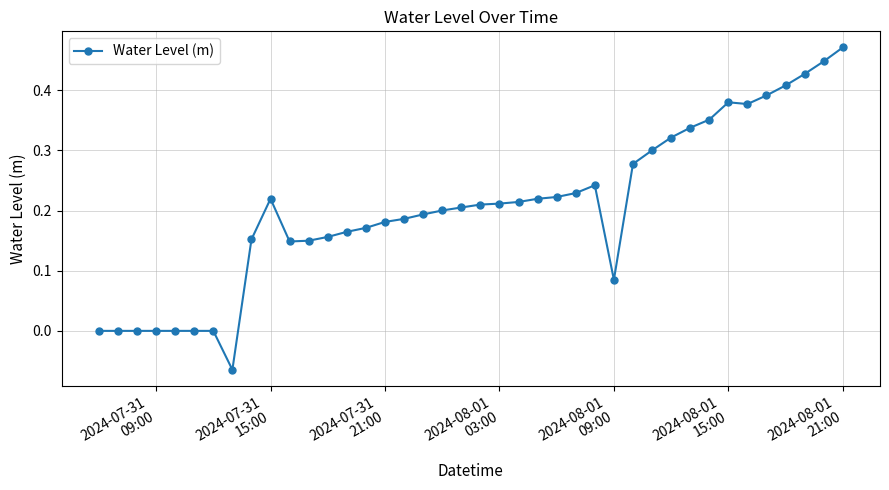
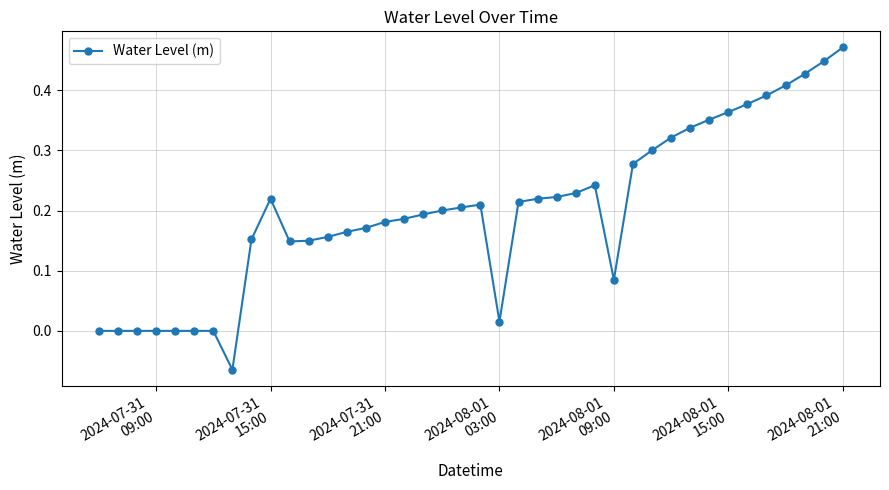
2024-08-01 03:00: 0.21 -> 0.02
2024-08-01 15:00: 0.38 -> 0.36
